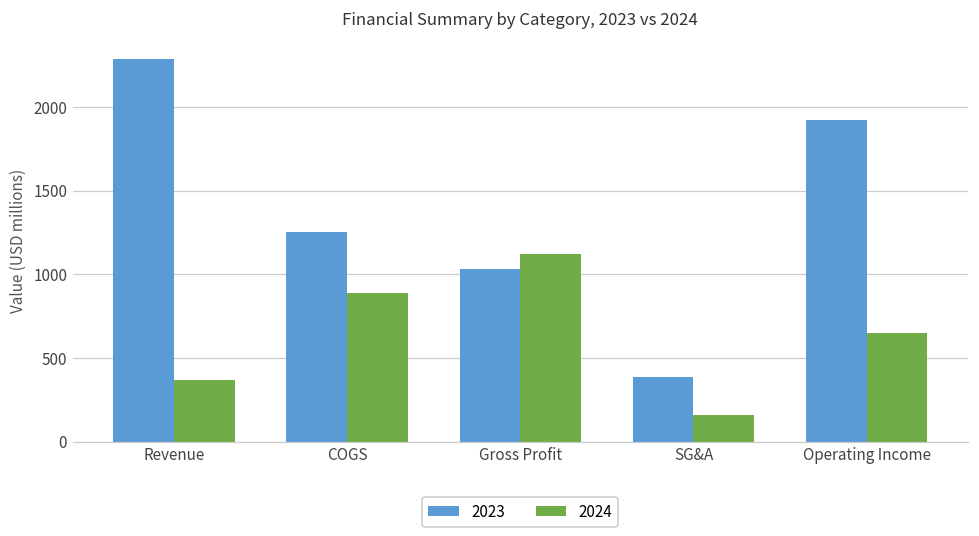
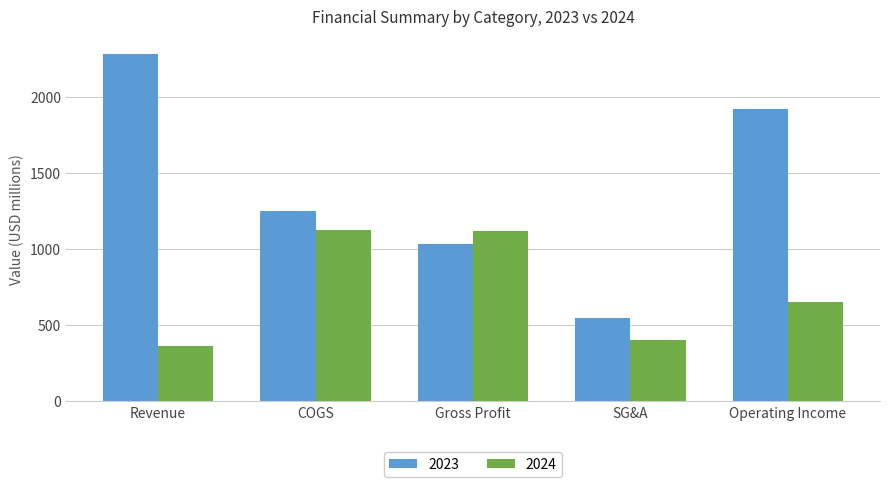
2024, COGS: 890 -> 1120
2023, SG&A: 390 -> 550
2024, SG&A: 160 -> 400
